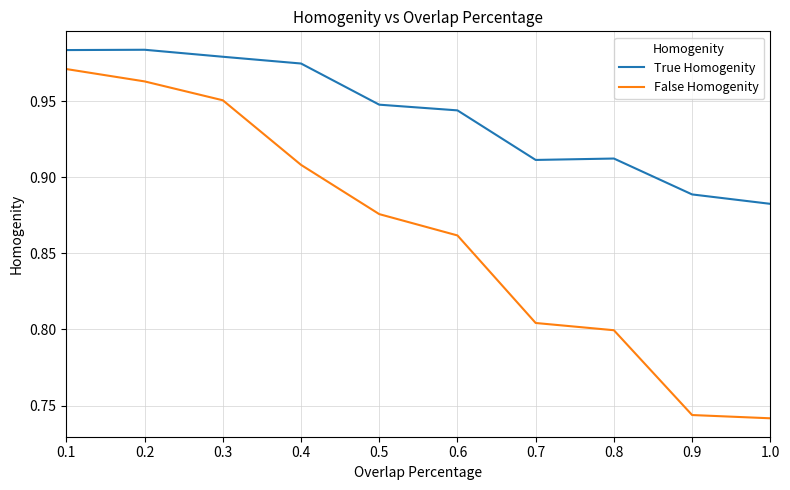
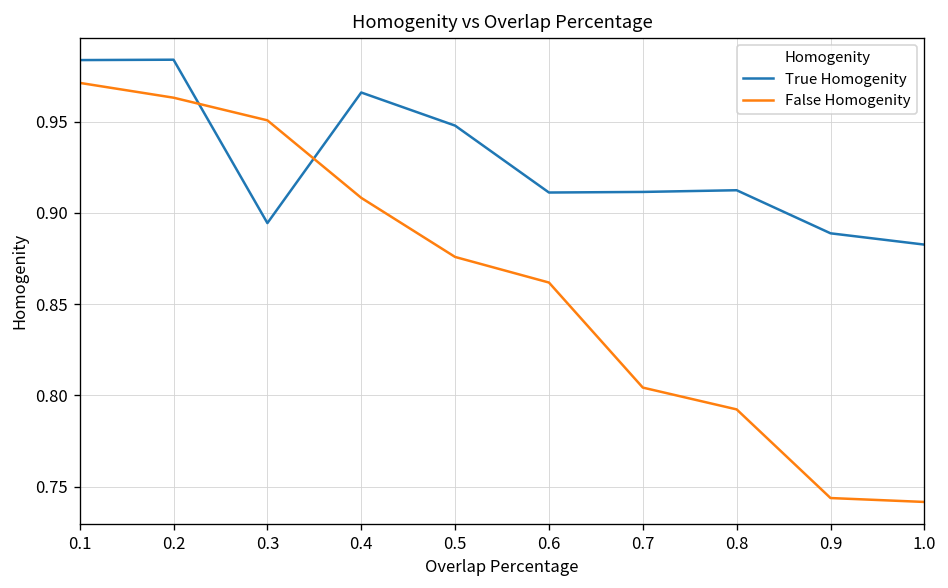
True Homogenity, 0.3: 0.979 -> 0.894
True Homogenity, 0.4: 0.975 -> 0.966
True Homogenity, 0.6: 0.944 -> 0.911
False Homogenity, 0.8: 0.800 -> 0.792
